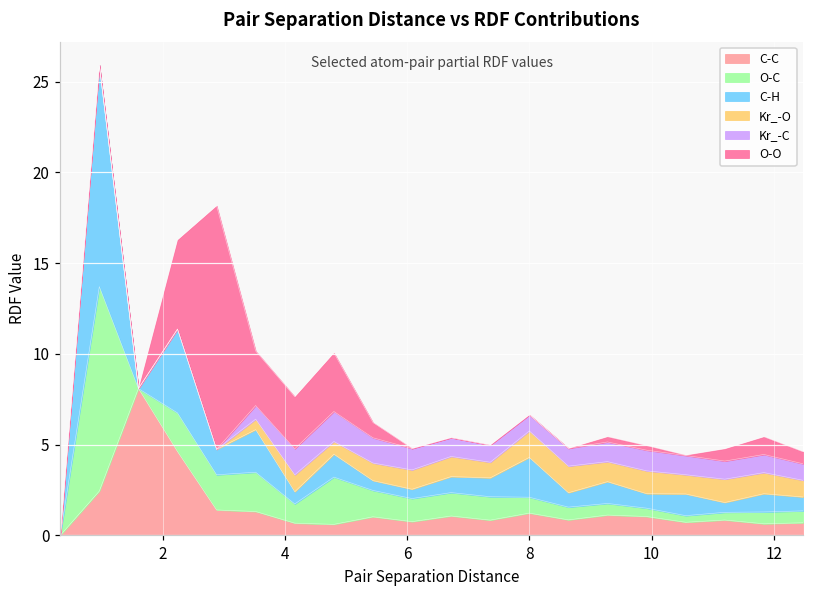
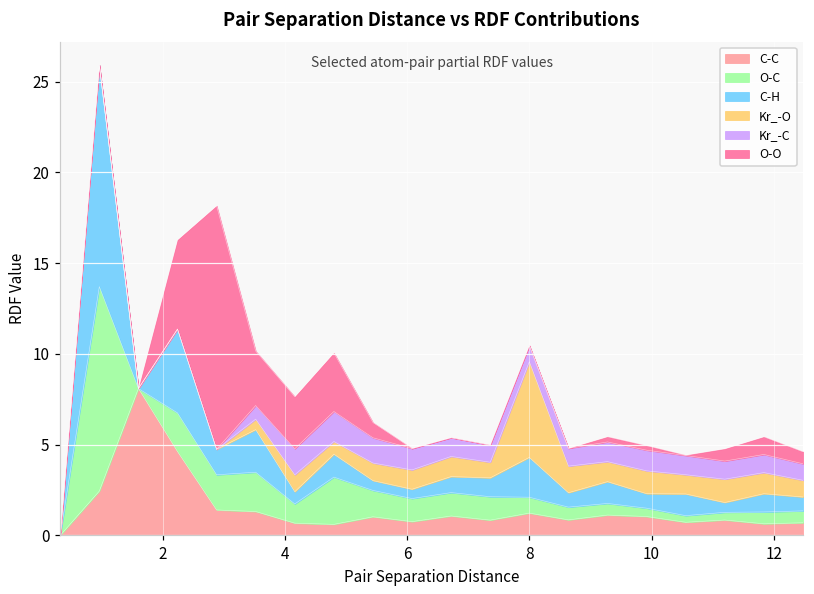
Kr_-O, 8: 1.5 -> 5.3
